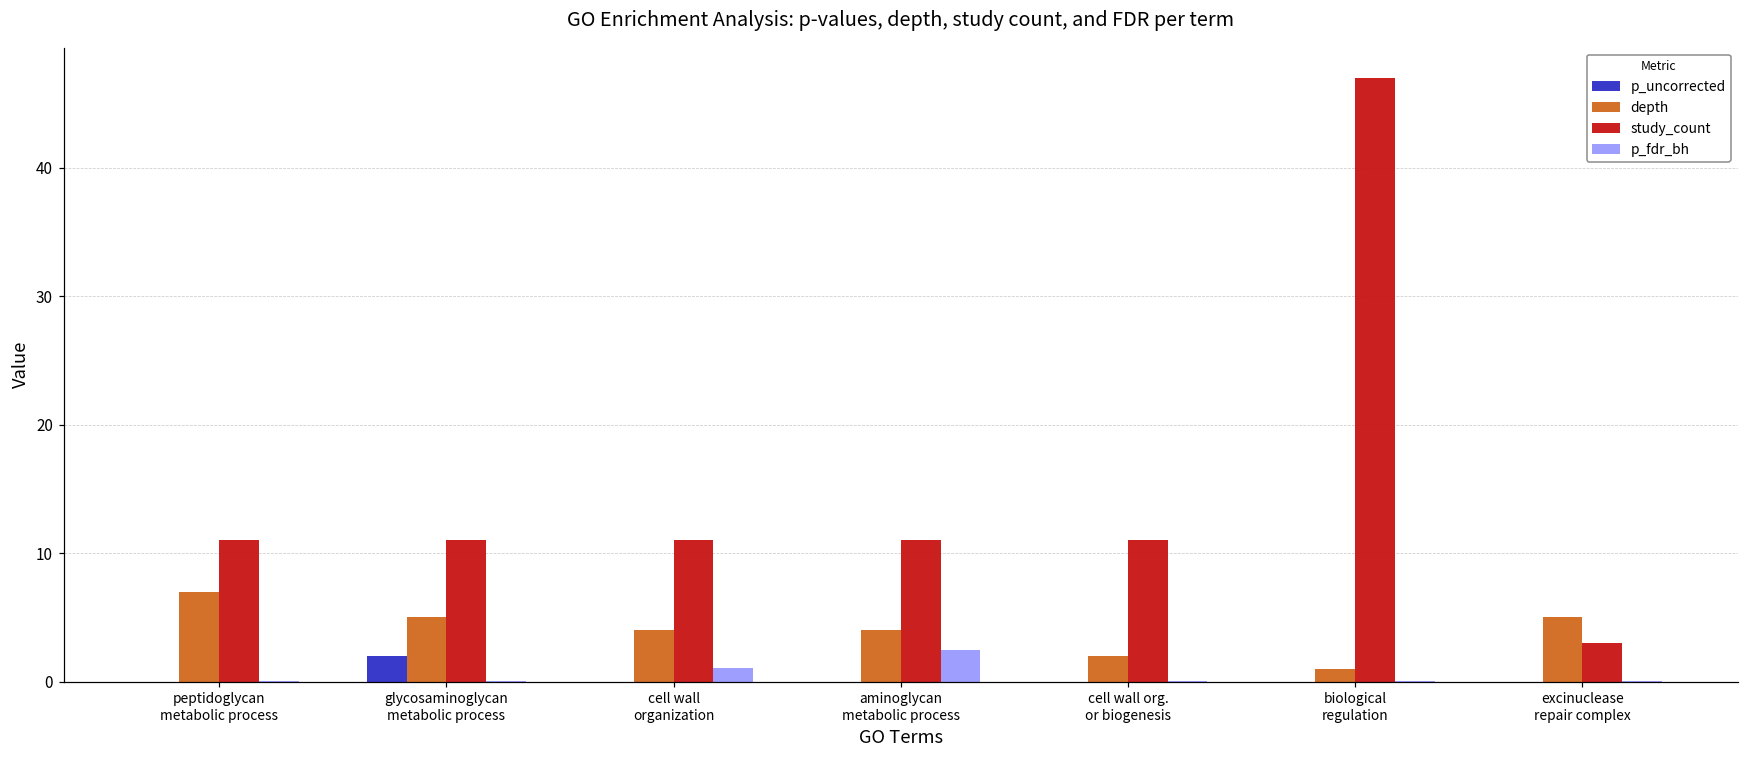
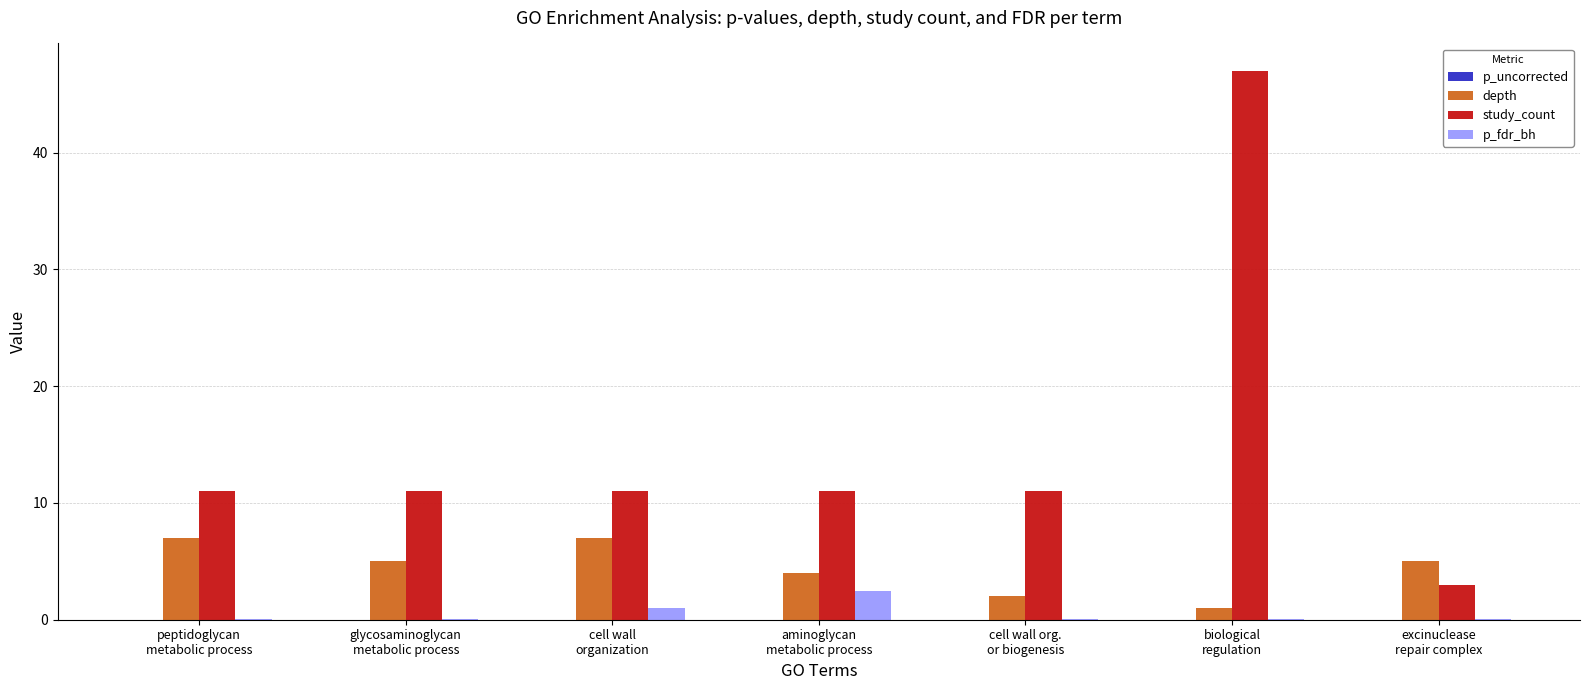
p_uncorrected, glycosaminoglycan metabolic process: 2 -> 0
depth, cell wall organization: 4 -> 7
